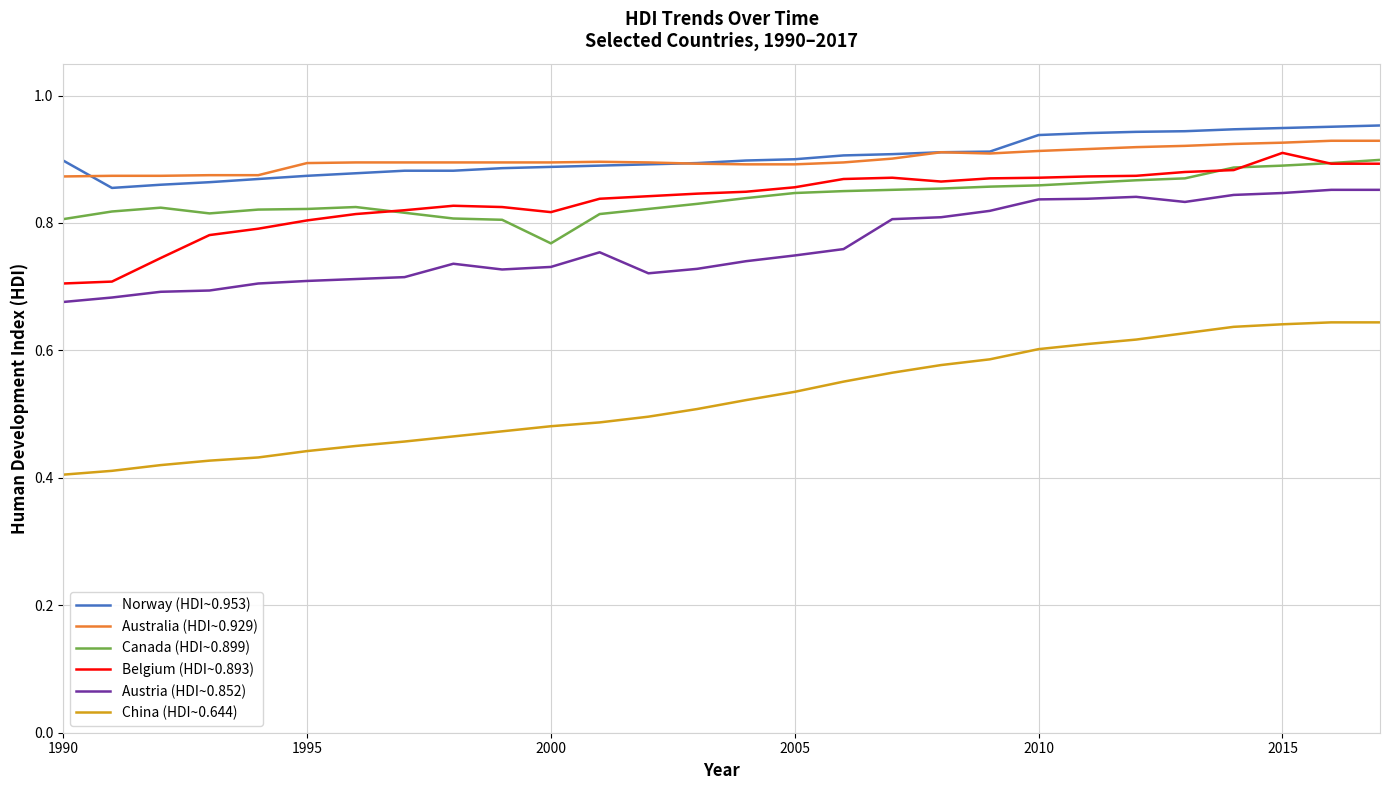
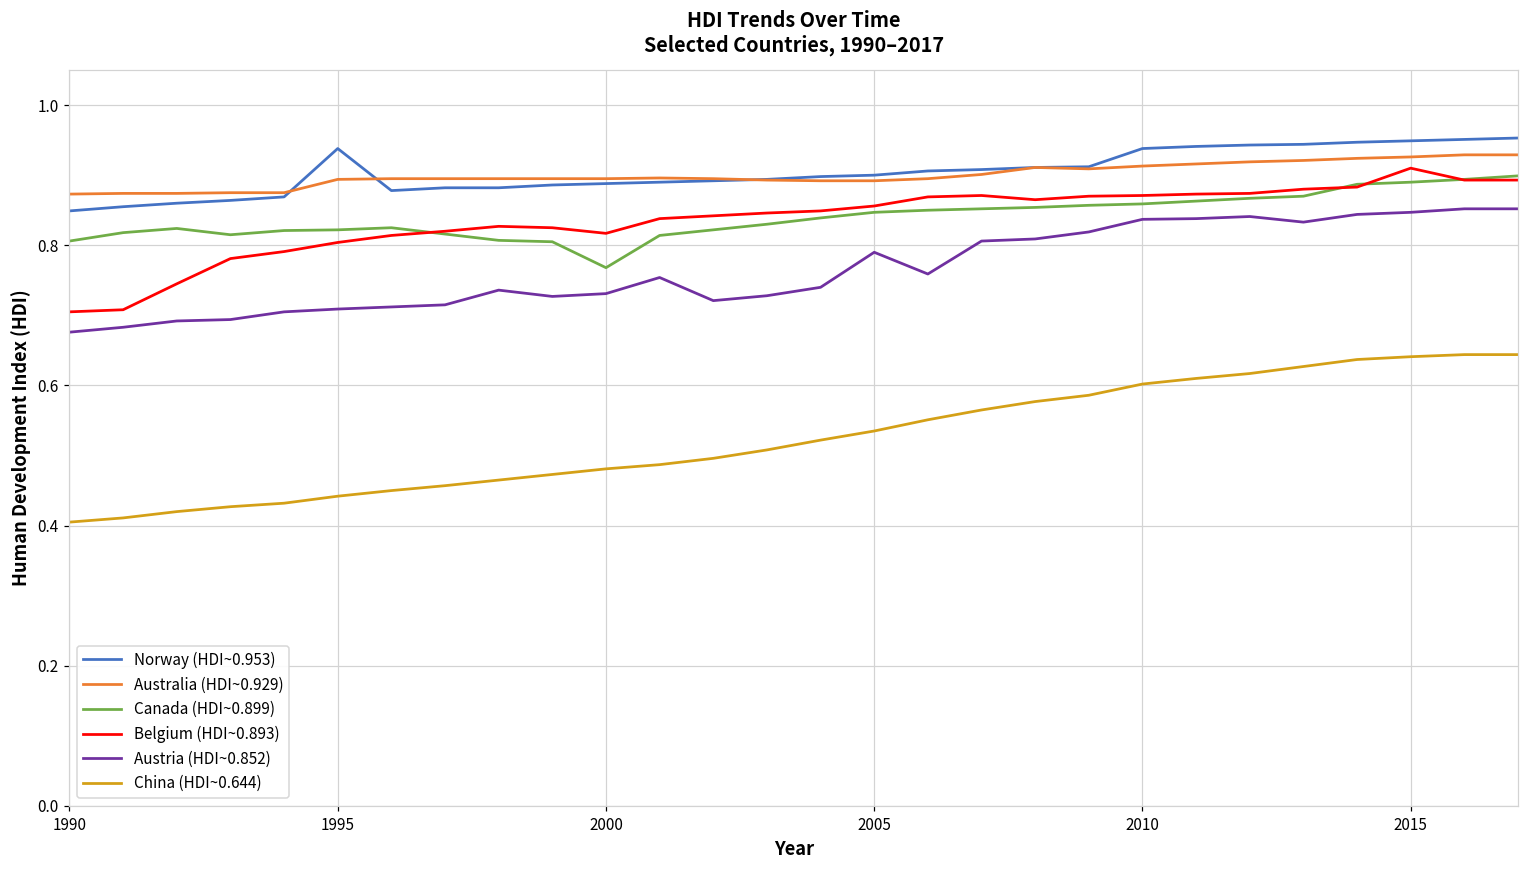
Norway (HDI~0.953), 1990: 0.90 -> 0.85
Norway (HDI~0.953), 1995: 0.87 -> 0.94
Austria (HDI~0.852), 2005: 0.75 -> 0.79
